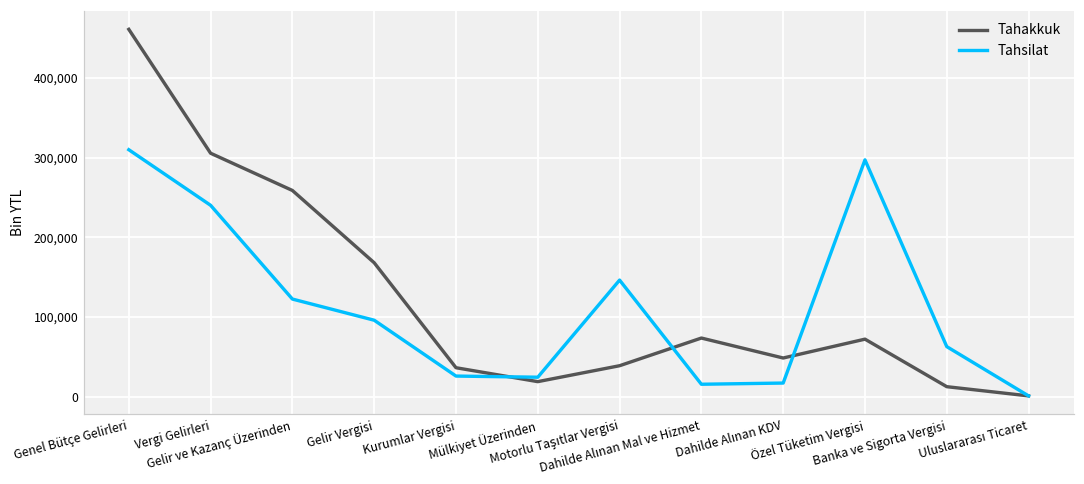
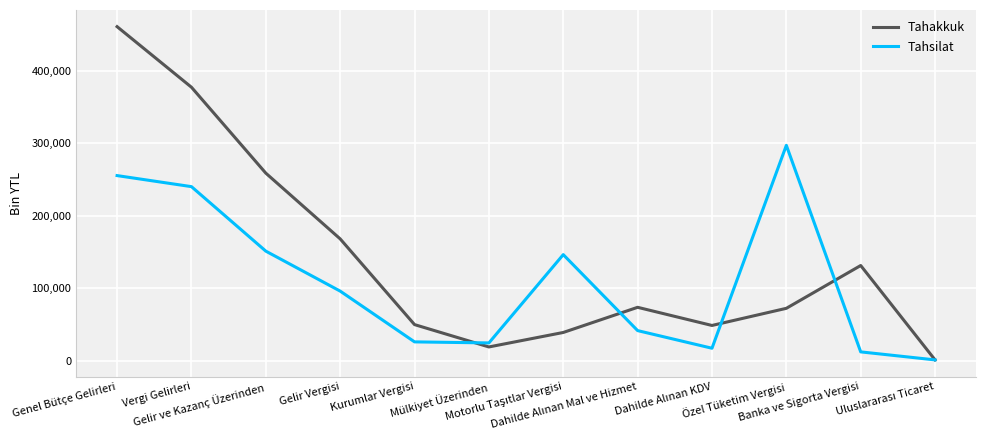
Tahsilat, Genel Bütçe Gelirleri: 310,000 -> 260,000
Tahakkuk, Vergi Gelirleri: 310,000 -> 380,000
Tahsilat, Gelir ve Kazanç Üzerinden: 120,000 -> 150,000
Tahakkuk, Kurumlar Vergisi: 40,000 -> 50,000
Tahsilat, Dahilde Alınan Mal ve Hizmet: 20,000 -> 40,000
Tahakkuk, Banka ve Sigorta Vergisi: 10,000 -> 130,000
Tahsilat, Banka ve Sigorta Vergisi: 60,000 -> 10,000
